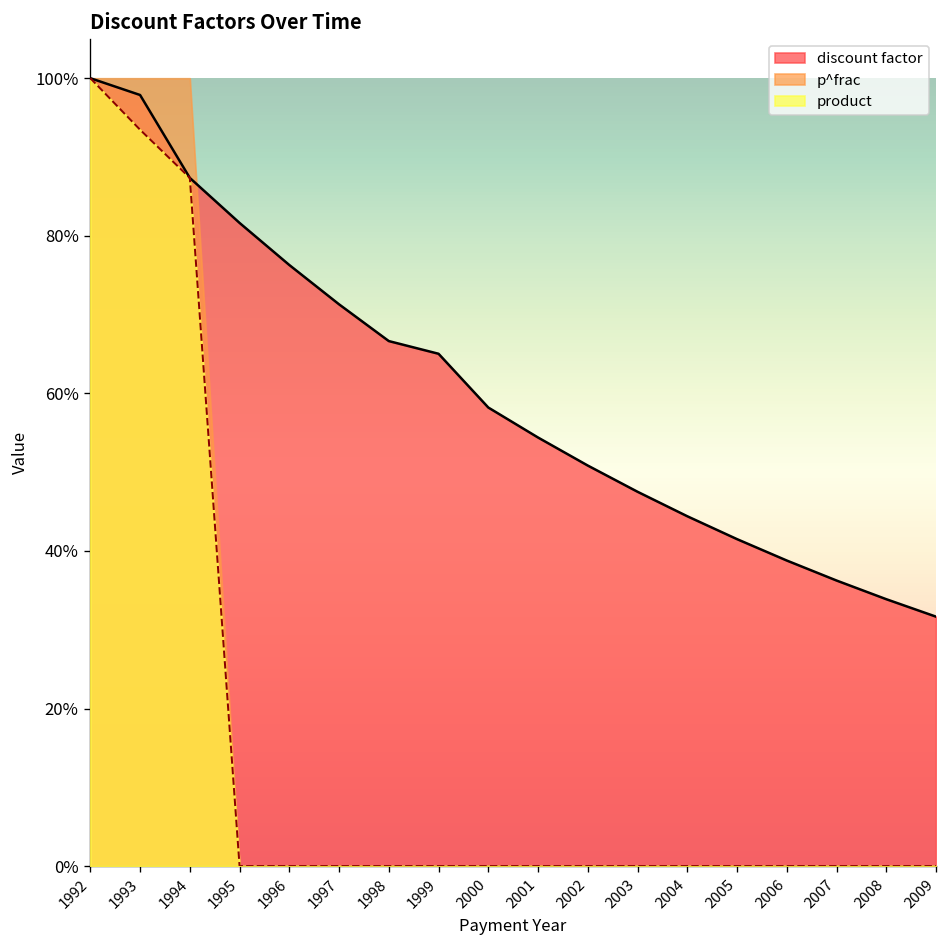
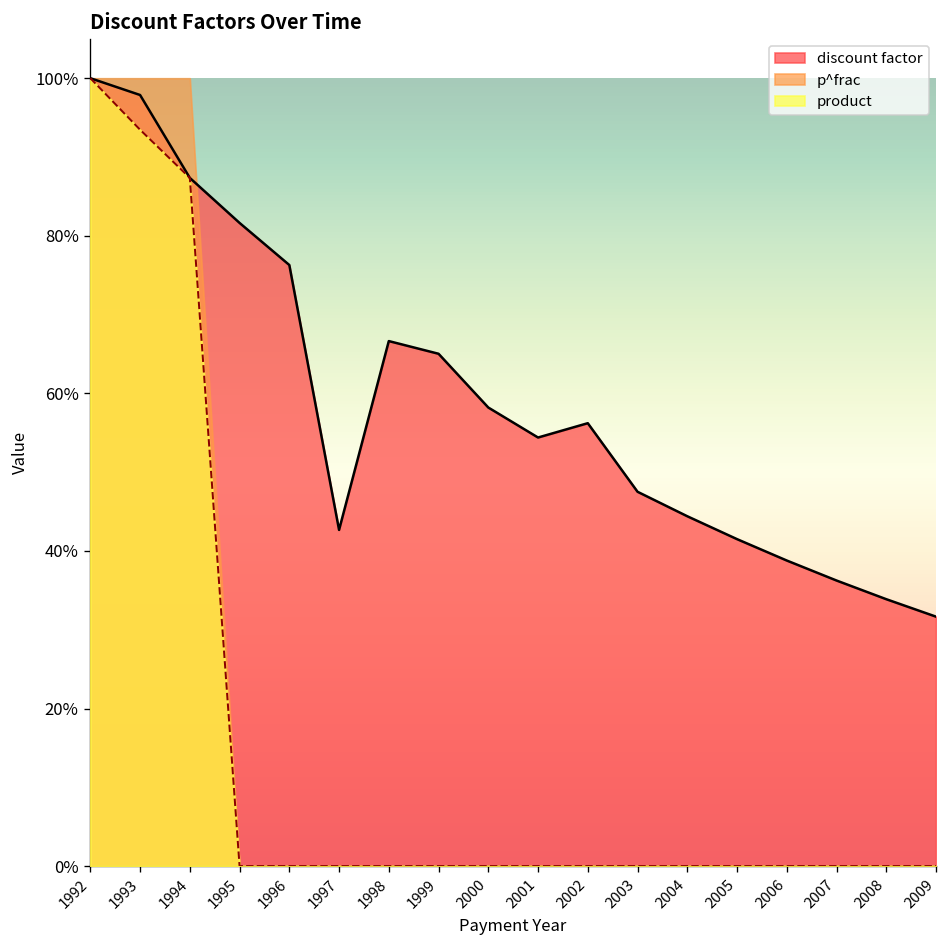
discount factor, 1997: 71% -> 43%
discount factor, 2002: 51% -> 56%
